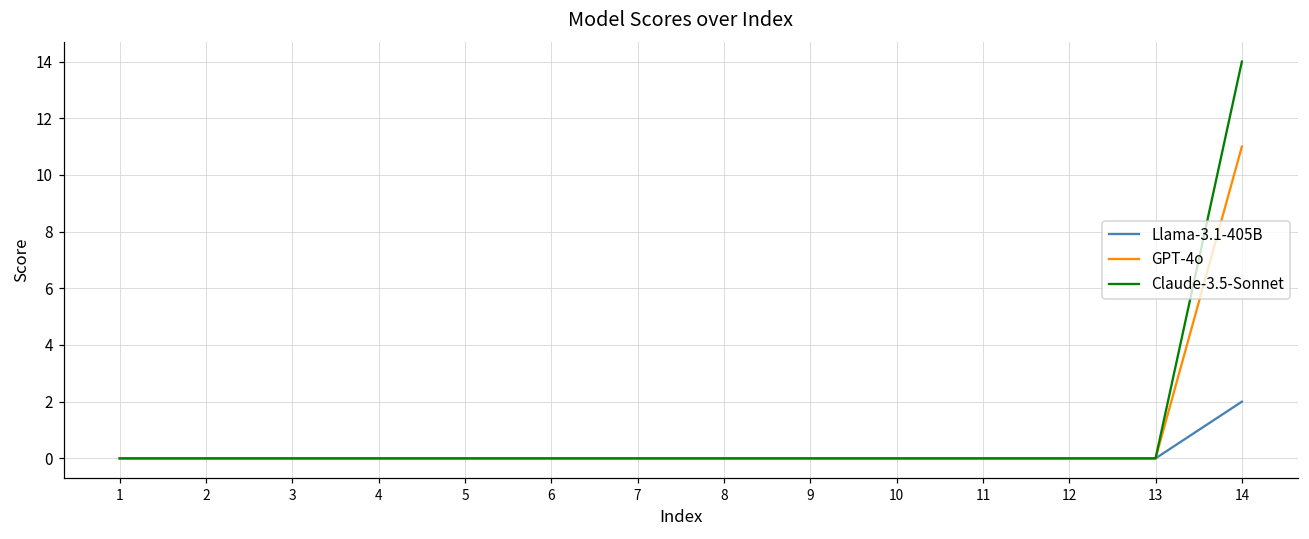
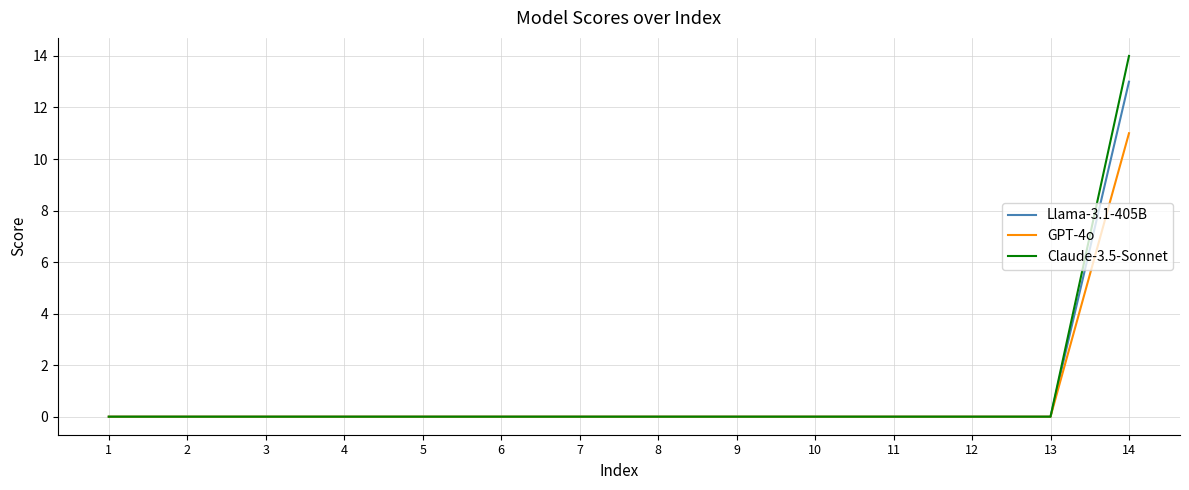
Llama-3.1-405B, 14: 2 -> 13
